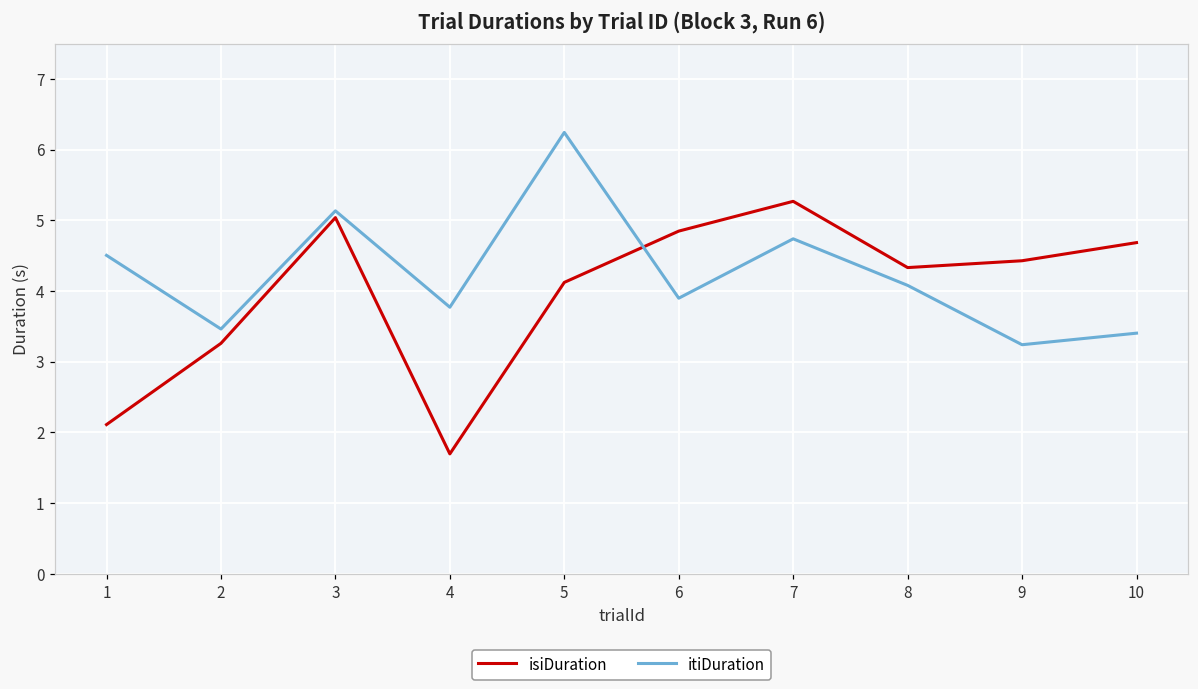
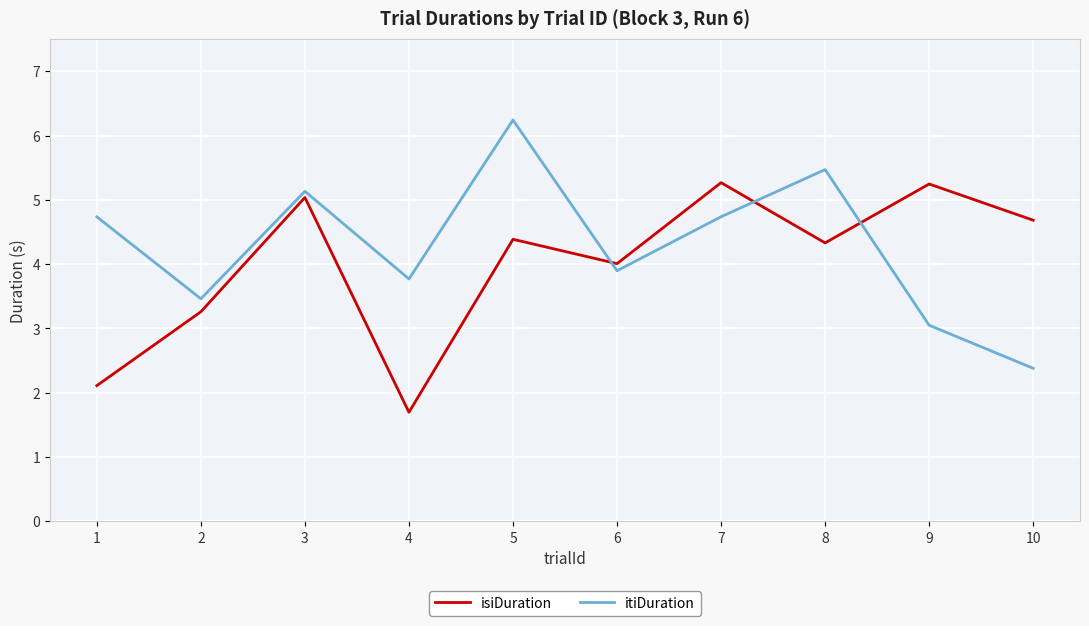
itiDuration, 1: 4.5 -> 4.7
isiDuration, 5: 4.1 -> 4.4
isiDuration, 6: 4.8 -> 4.0
itiDuration, 8: 4.1 -> 5.5
isiDuration, 9: 4.4 -> 5.2
itiDuration, 9: 3.2 -> 3.1
itiDuration, 10: 3.4 -> 2.4
